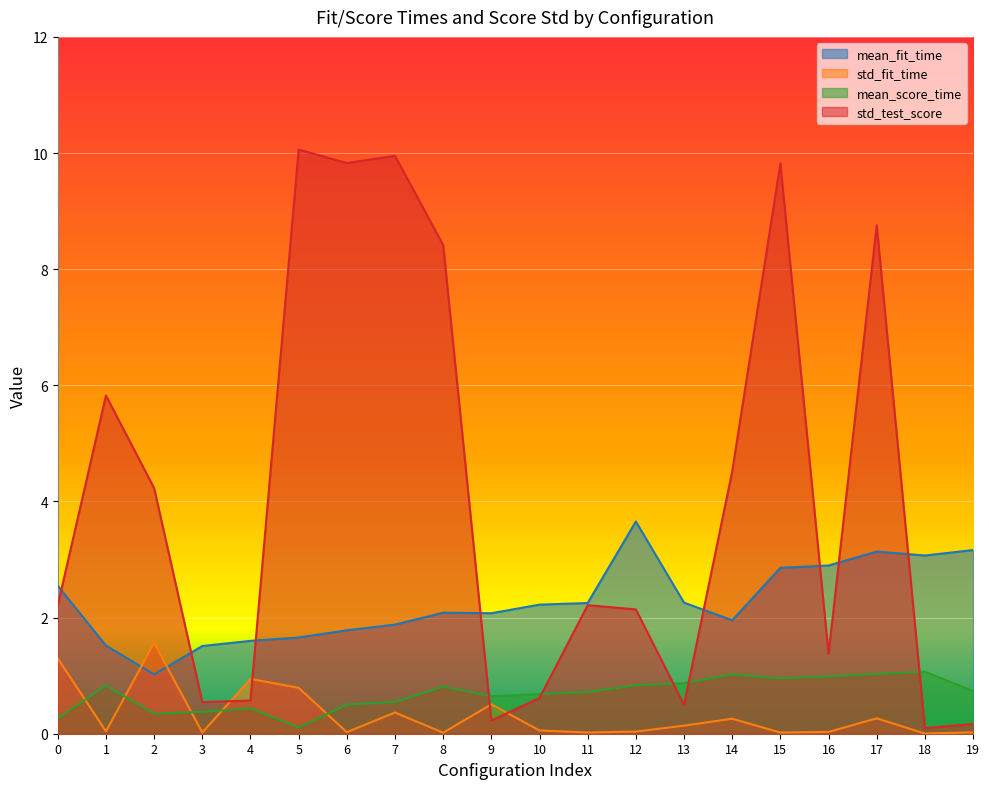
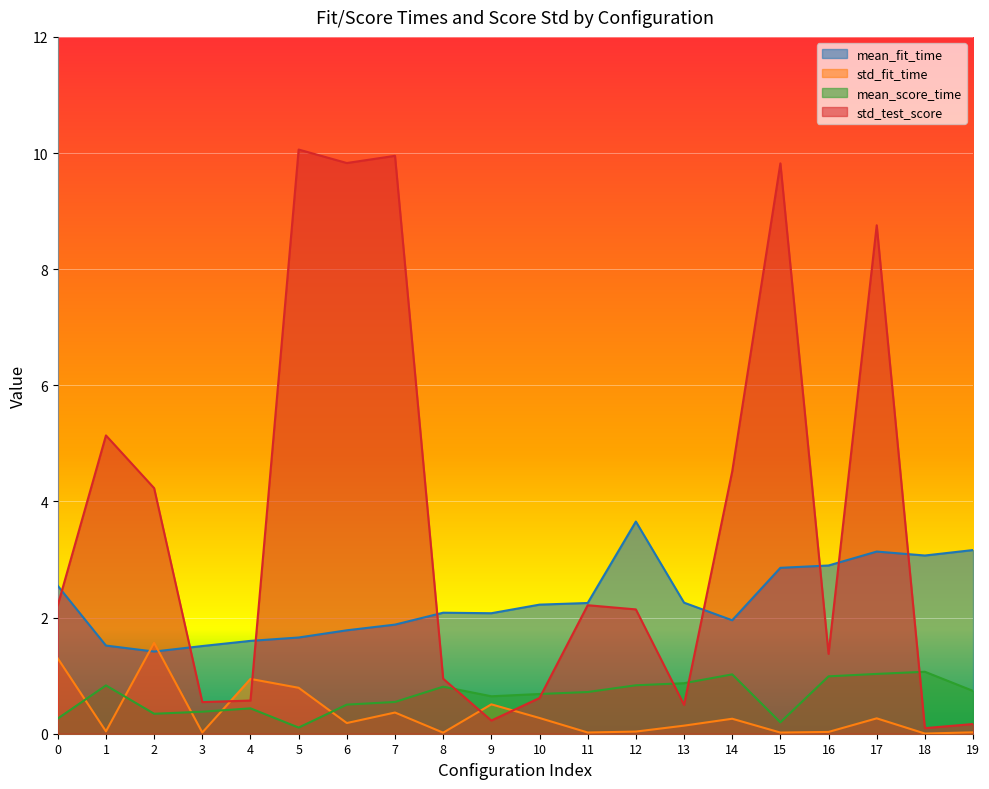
std_test_score, 1: 5.8 -> 5.1
mean_fit_time, 2: 1.0 -> 1.4
std_fit_time, 6: 0.0 -> 0.2
std_test_score, 8: 8.4 -> 0.9
std_fit_time, 10: 0.1 -> 0.3
mean_score_time, 15: 1.0 -> 0.2
